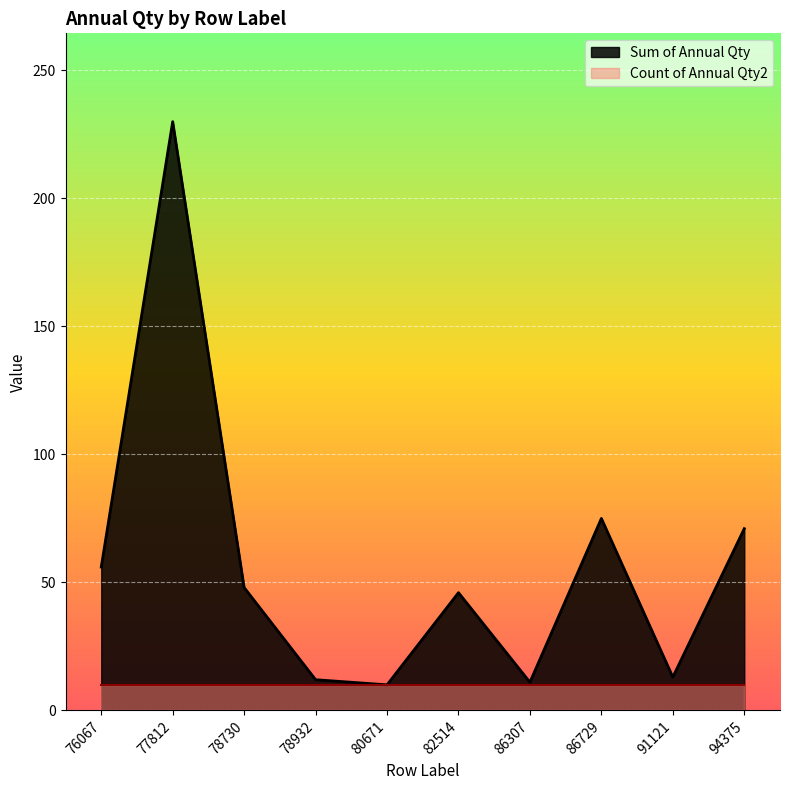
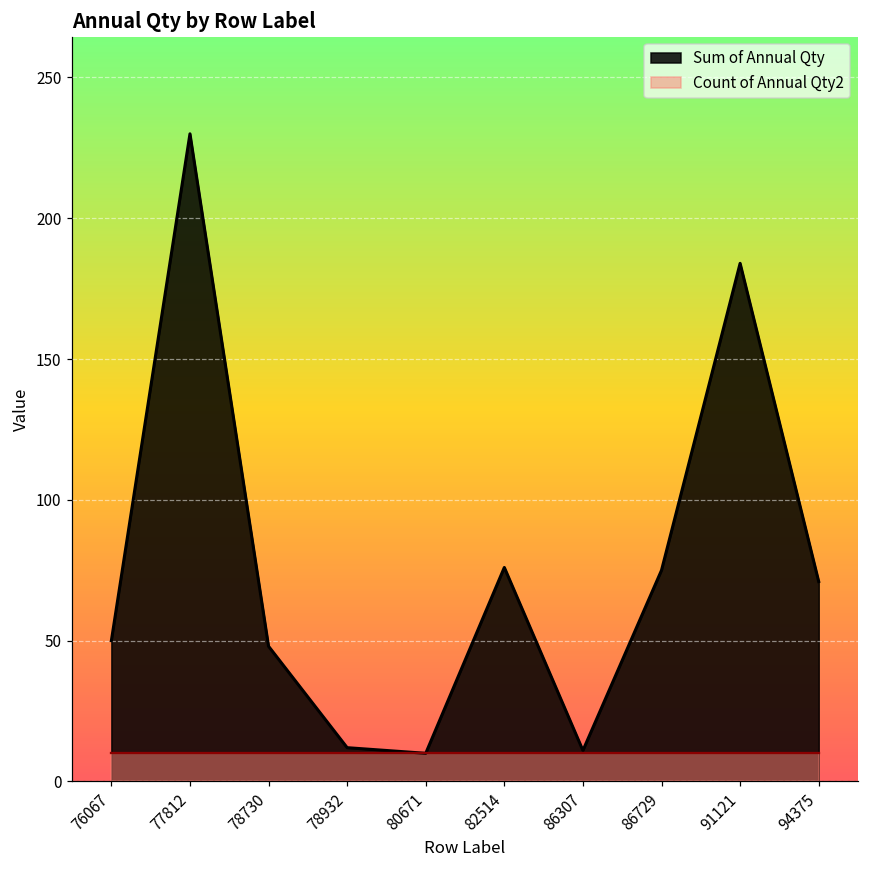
Sum of Annual Qty, 76067: 56 -> 50
Sum of Annual Qty, 82514: 46 -> 76
Sum of Annual Qty, 91121: 13 -> 184
